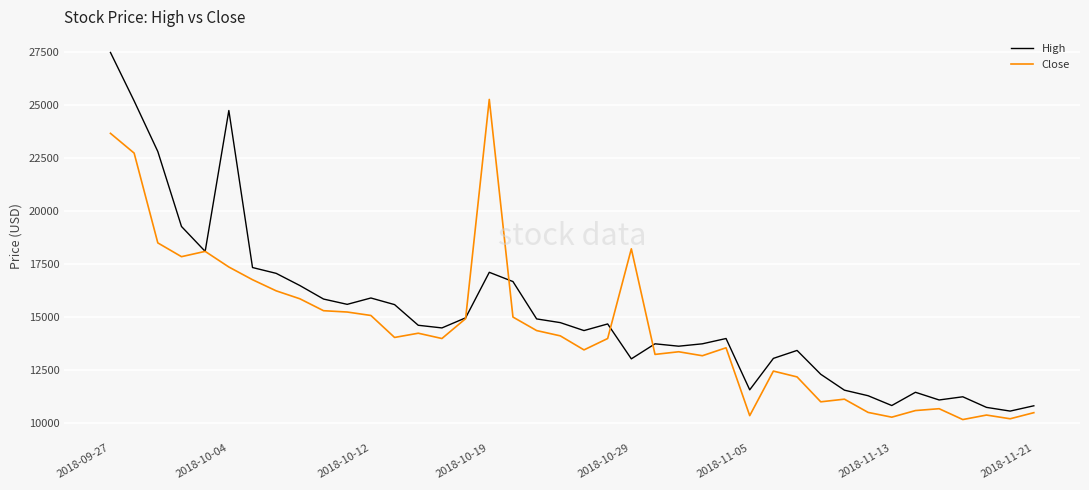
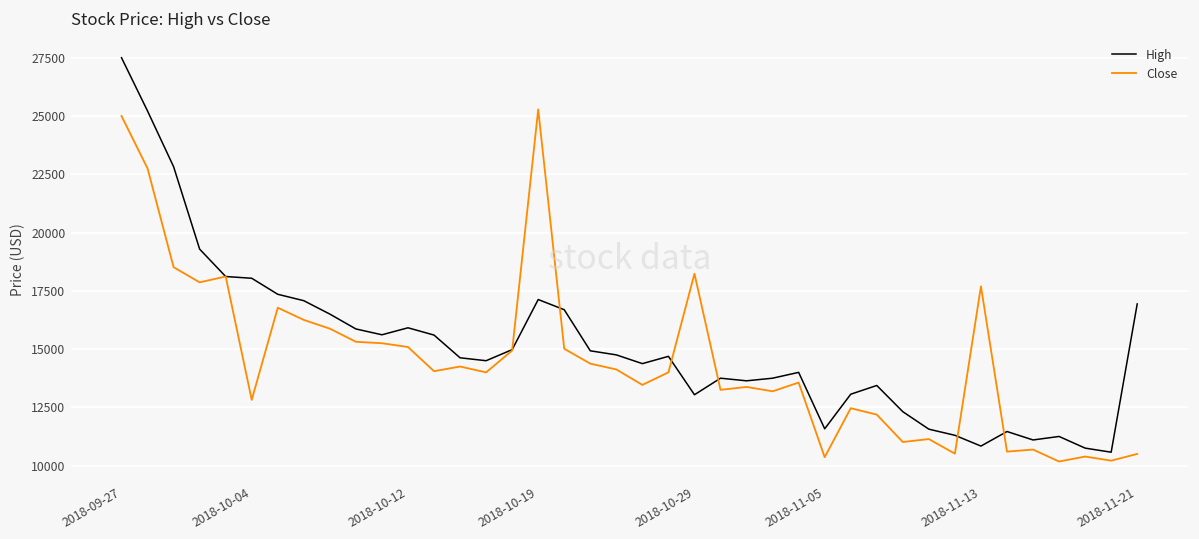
Close, 2018-09-27: 23700 -> 25000
High, 2018-10-04: 24800 -> 18000
Close, 2018-10-04: 17400 -> 12800
Close, 2018-11-13: 10300 -> 17700
High, 2018-11-21: 10800 -> 16900
